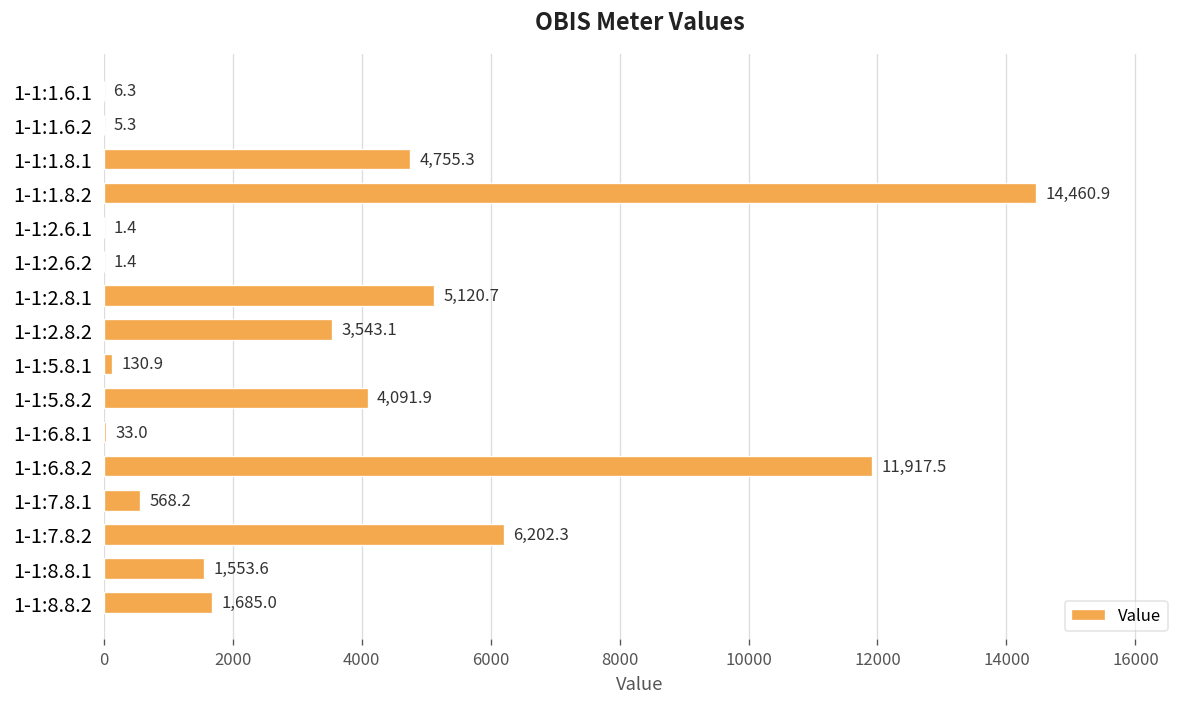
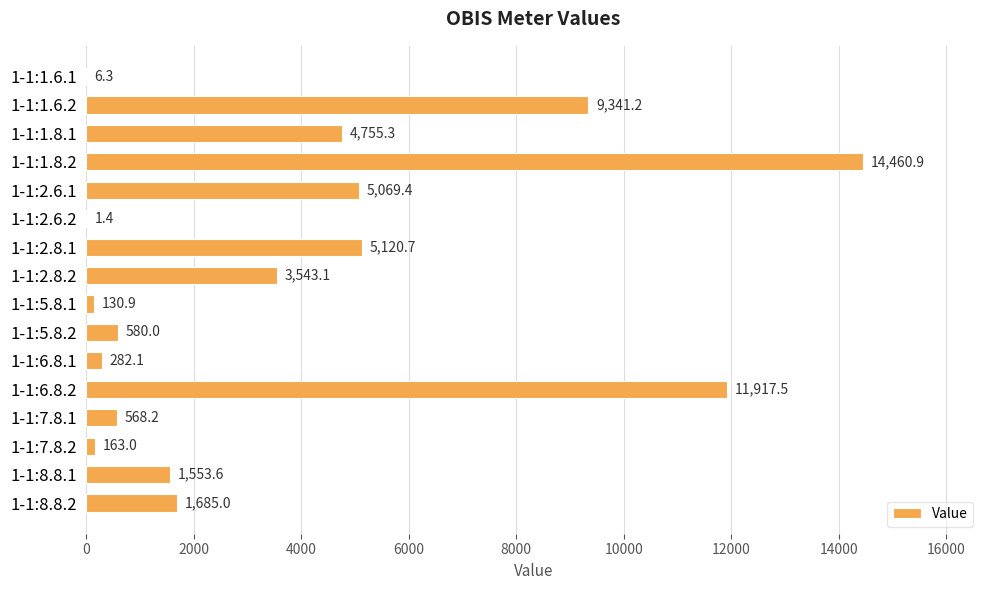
1-1:1.6.2: 5.3 -> 9,341.2
1-1:2.6.1: 1.4 -> 5,069.4
1-1:5.8.2: 4,091.9 -> 580.0
1-1:6.8.1: 33.0 -> 282.1
1-1:7.8.2: 6,202.3 -> 163.0
